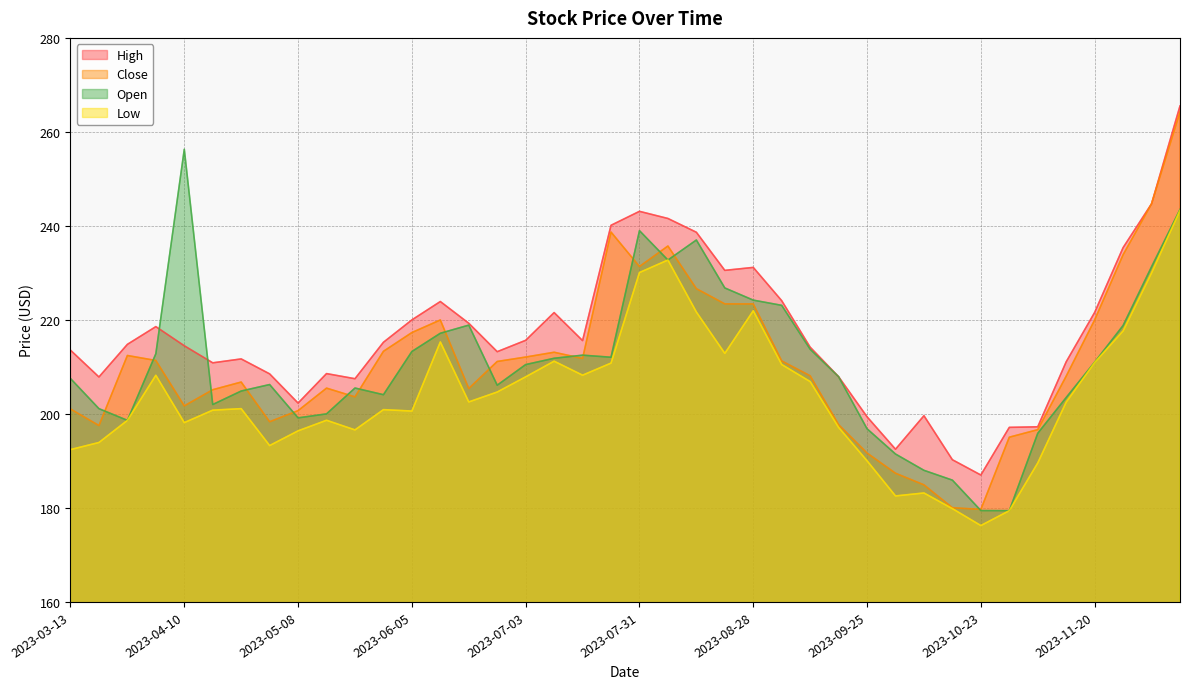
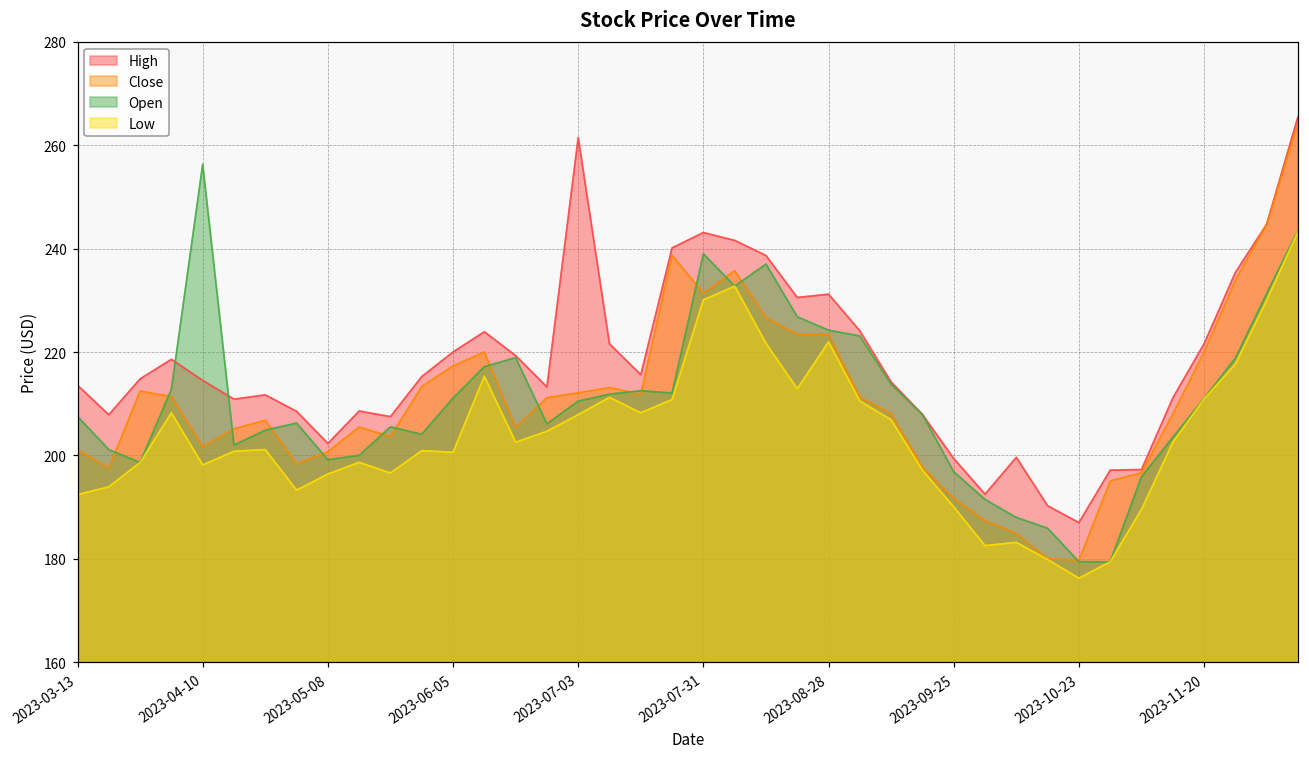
Open, 2023-06-05: 213 -> 211
High, 2023-07-03: 216 -> 261
